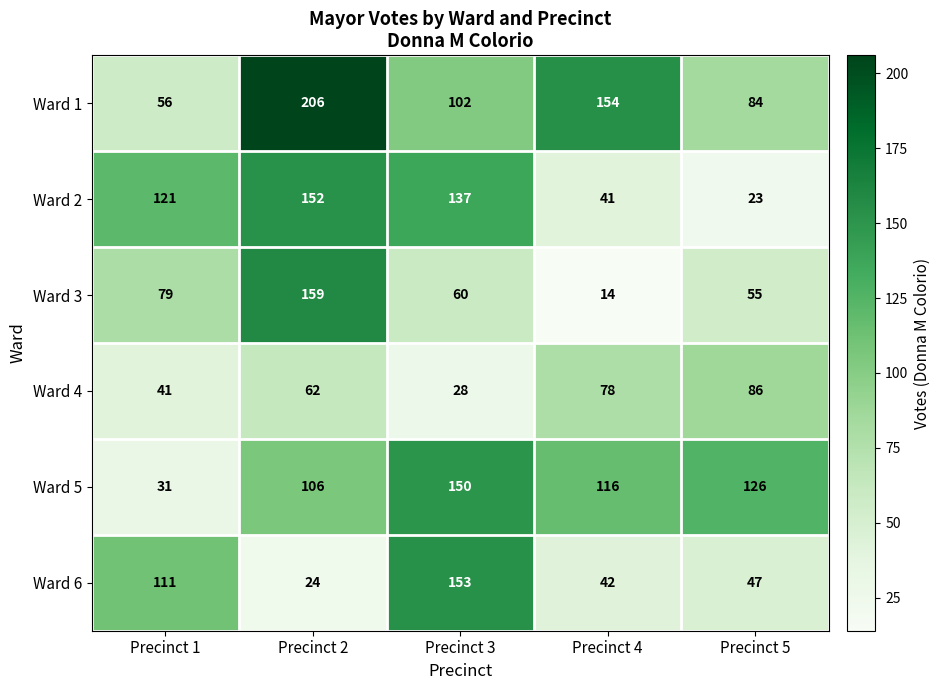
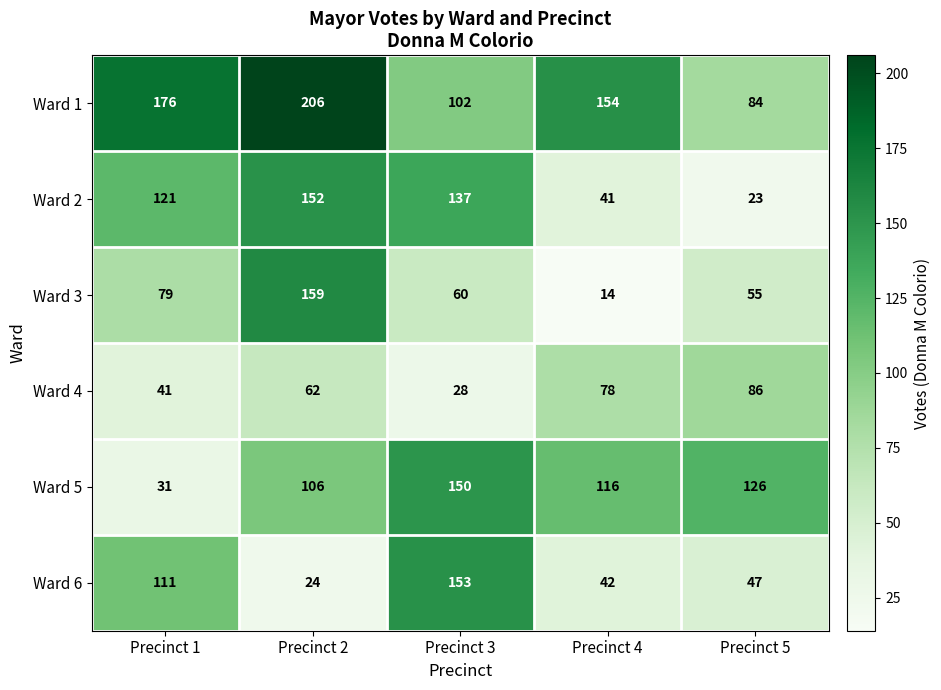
Ward 1, Precinct 1: 56 -> 176
